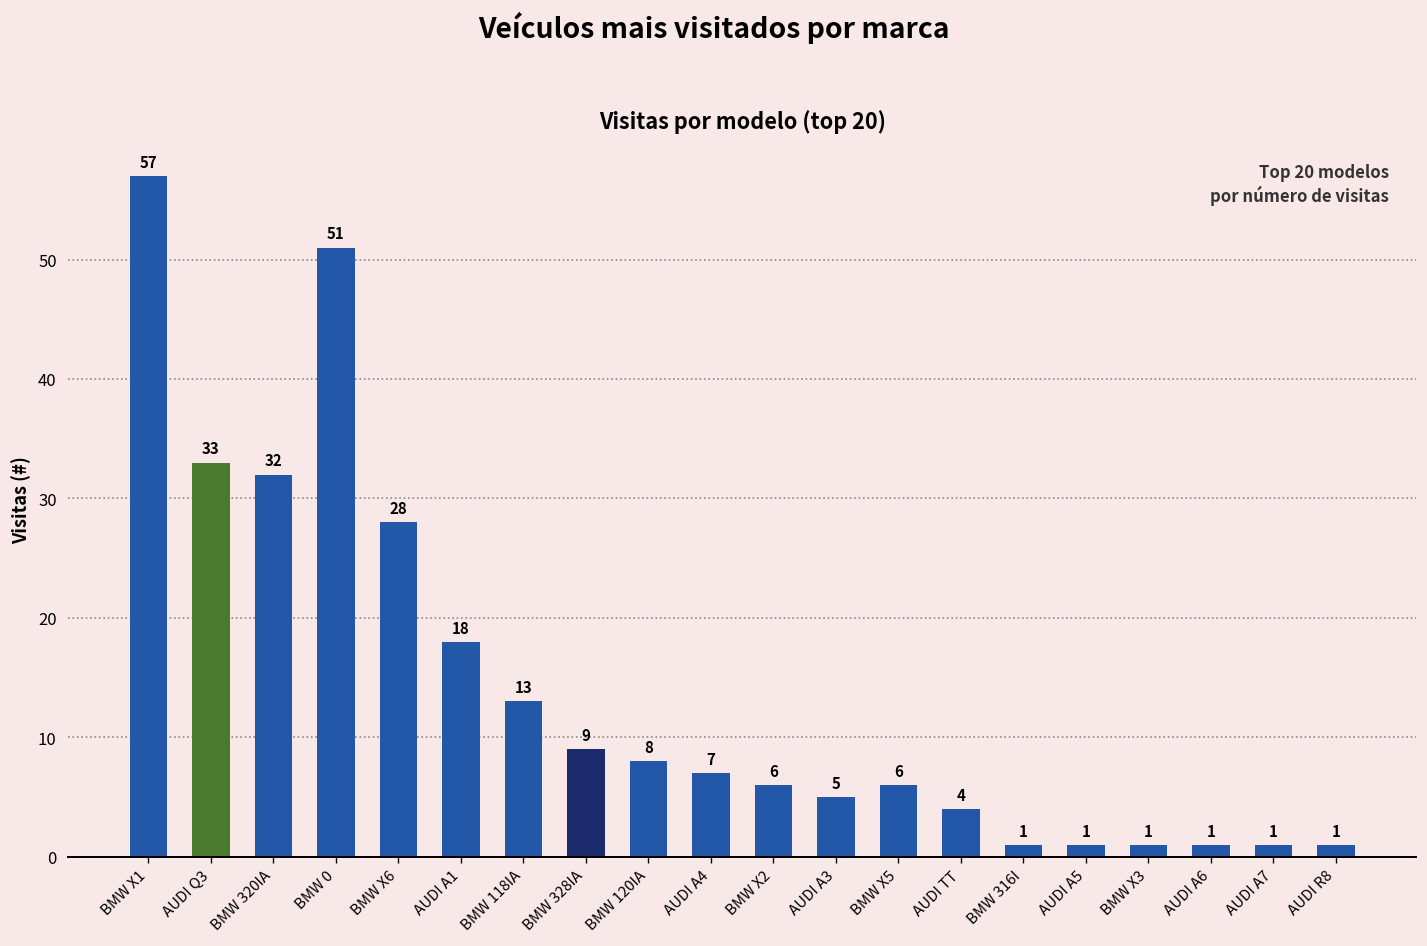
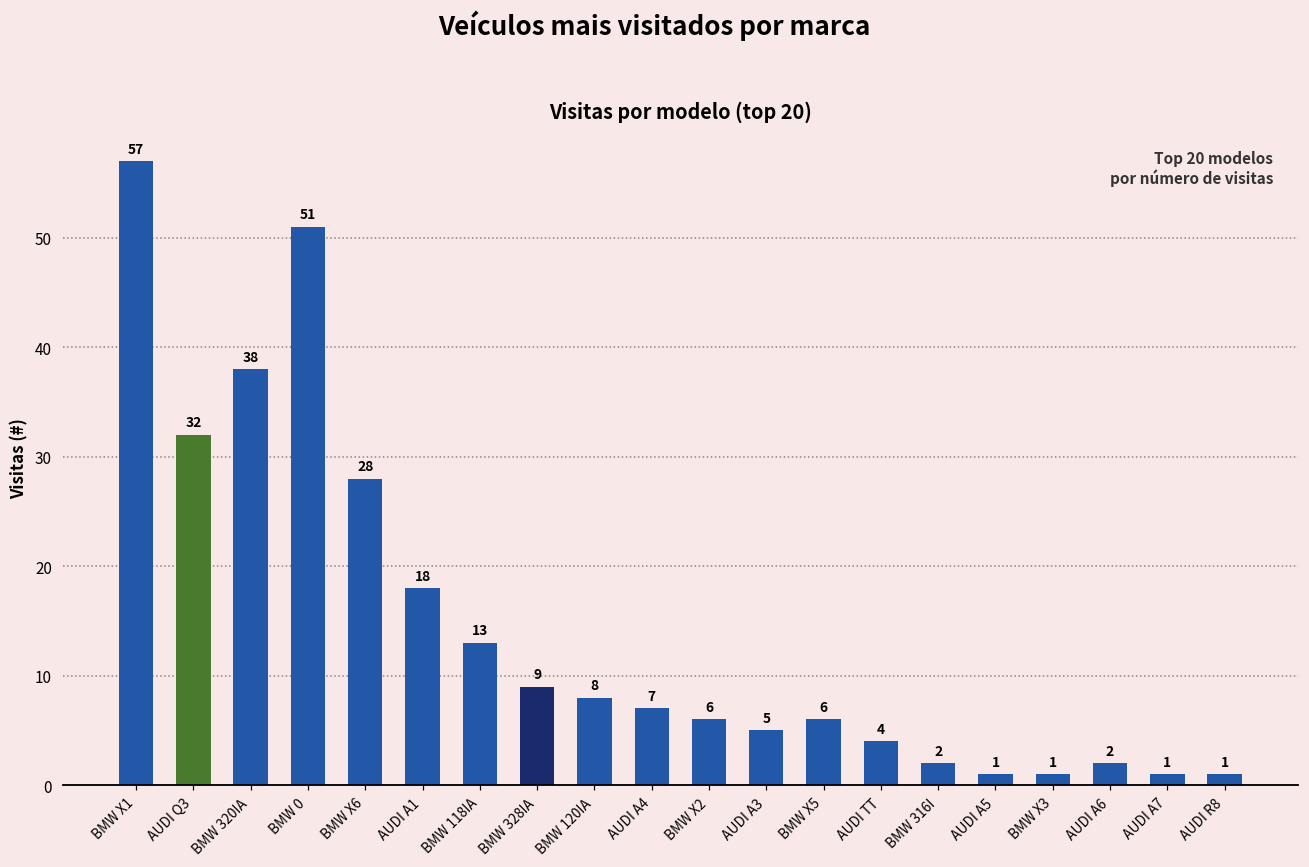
AUDI Q3: 33 -> 32
BMW 320IA: 32 -> 38
BMW 316I: 1 -> 2
AUDI A6: 1 -> 2
